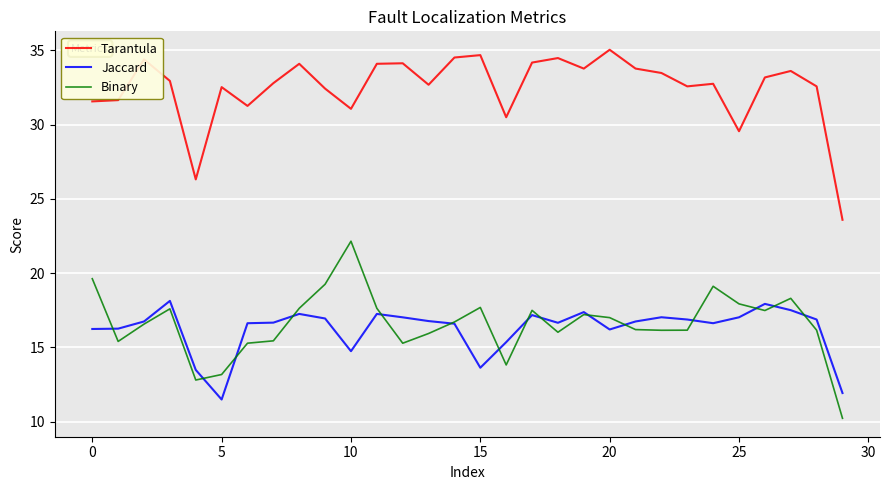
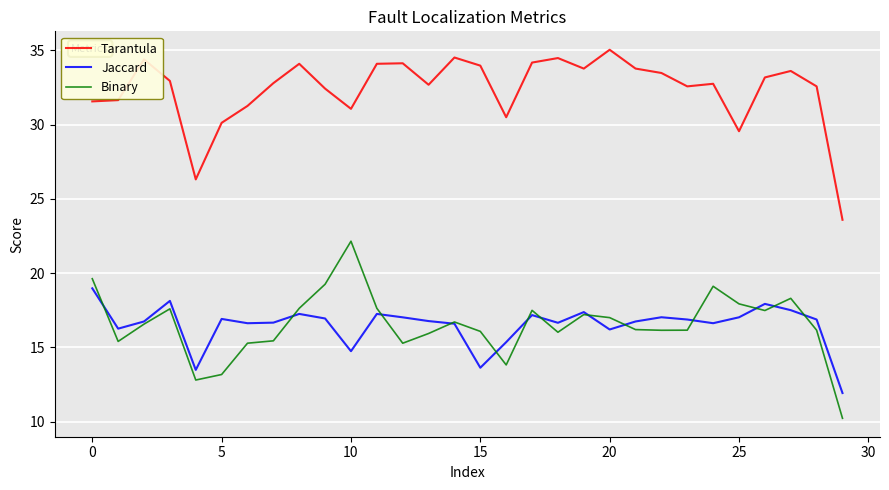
Jaccard, 0: 16.2 -> 19.0
Tarantula, 5: 32.5 -> 30.1
Jaccard, 5: 11.5 -> 16.9
Tarantula, 15: 34.7 -> 34.0
Binary, 15: 17.7 -> 16.1
